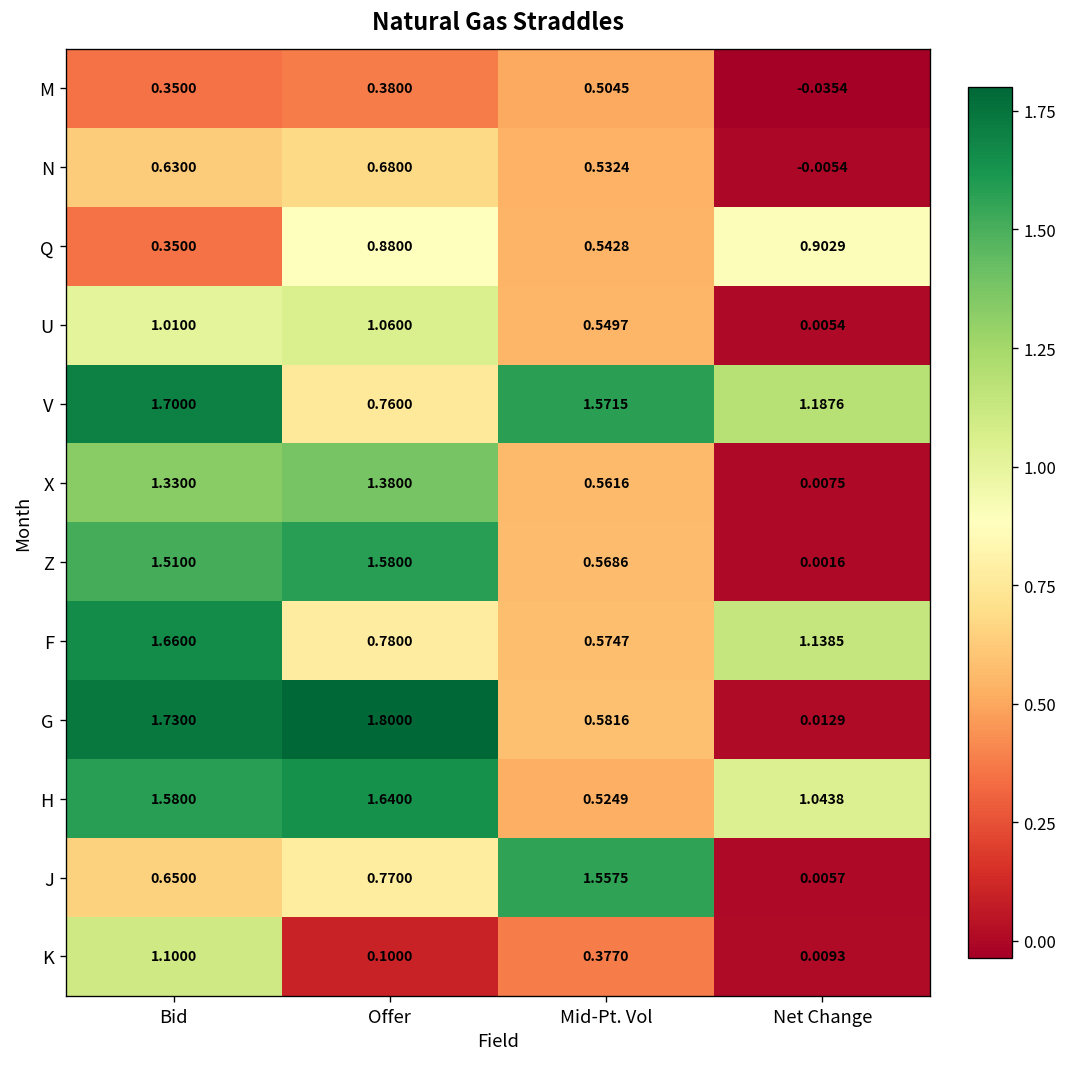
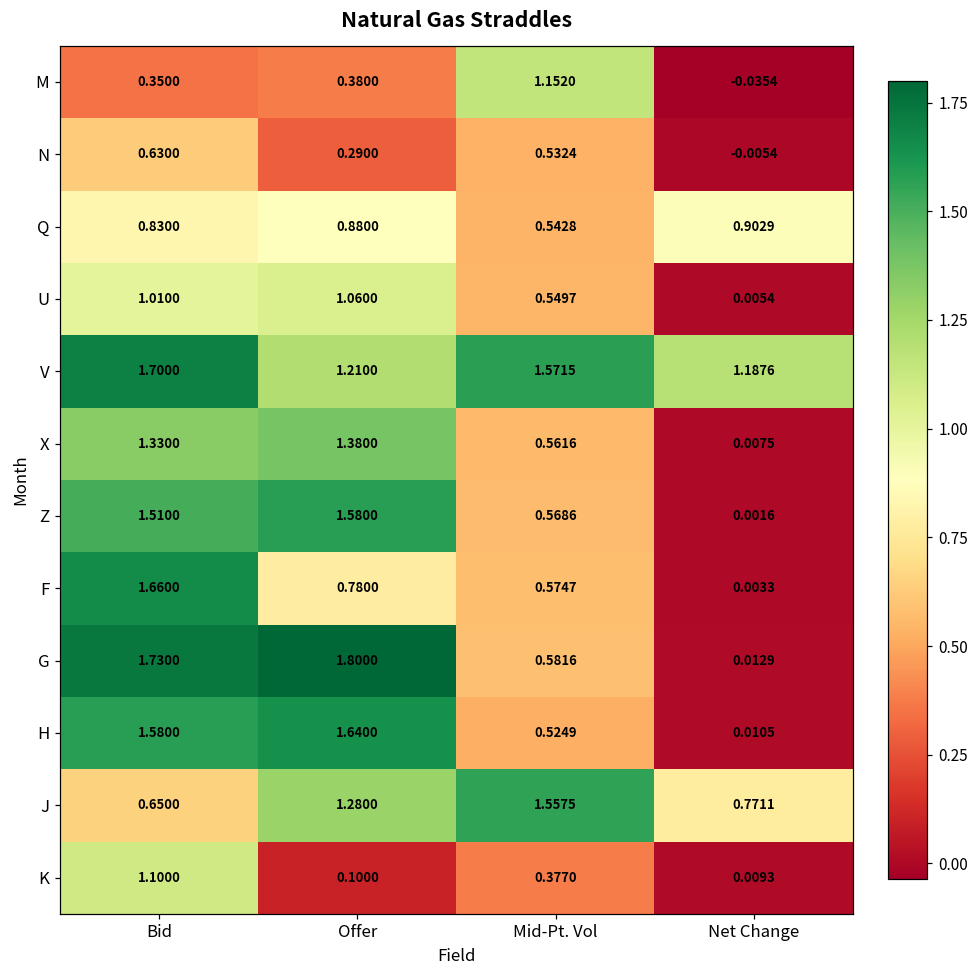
M, Mid-Pt. Vol: 0.5045 -> 1.1520
N, Offer: 0.6800 -> 0.2900
Q, Bid: 0.3500 -> 0.8300
V, Offer: 0.7600 -> 1.2100
F, Net Change: 1.1385 -> 0.0033
H, Net Change: 1.0438 -> 0.0105
J, Offer: 0.7700 -> 1.2800
J, Net Change: 0.0057 -> 0.7711
